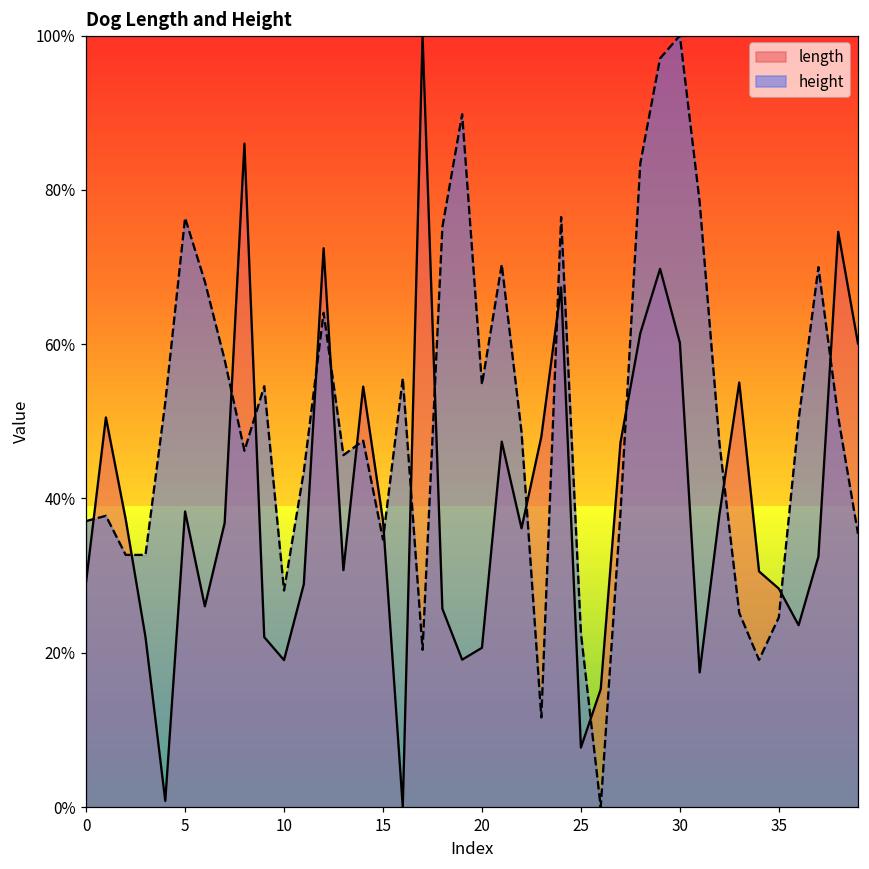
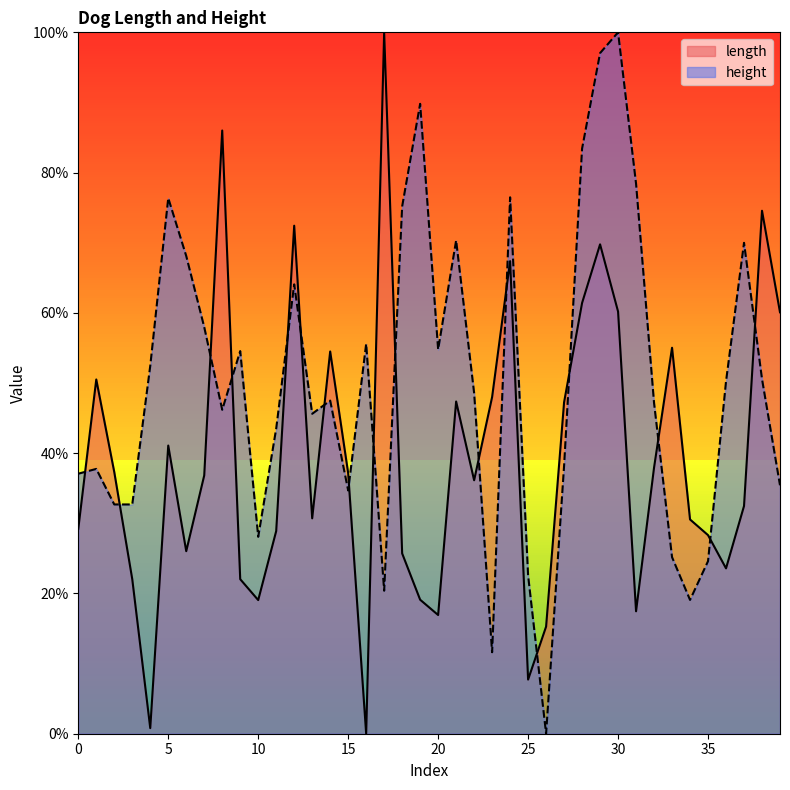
length, 5: 38% -> 41%
length, 20: 21% -> 17%
